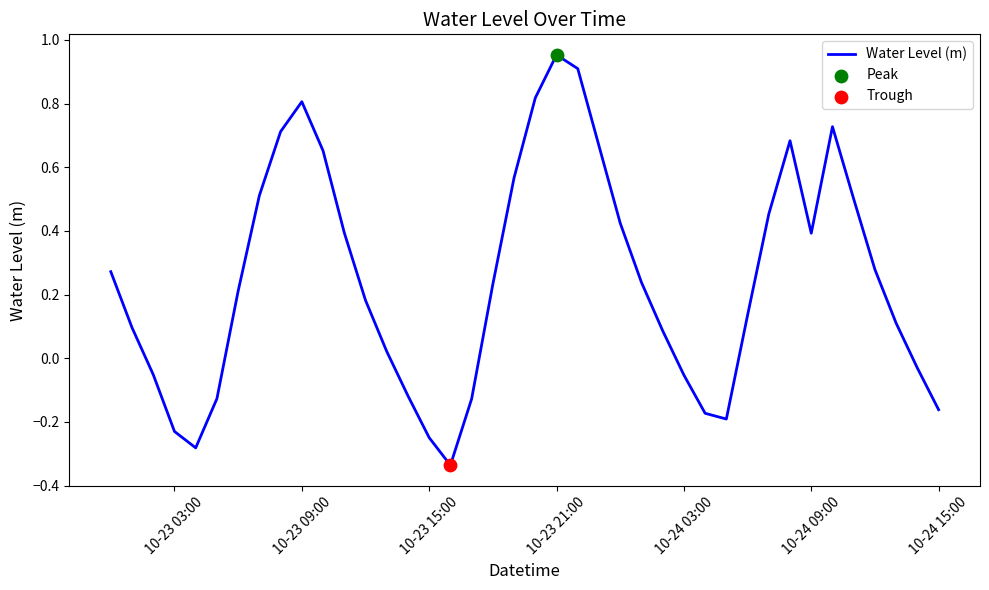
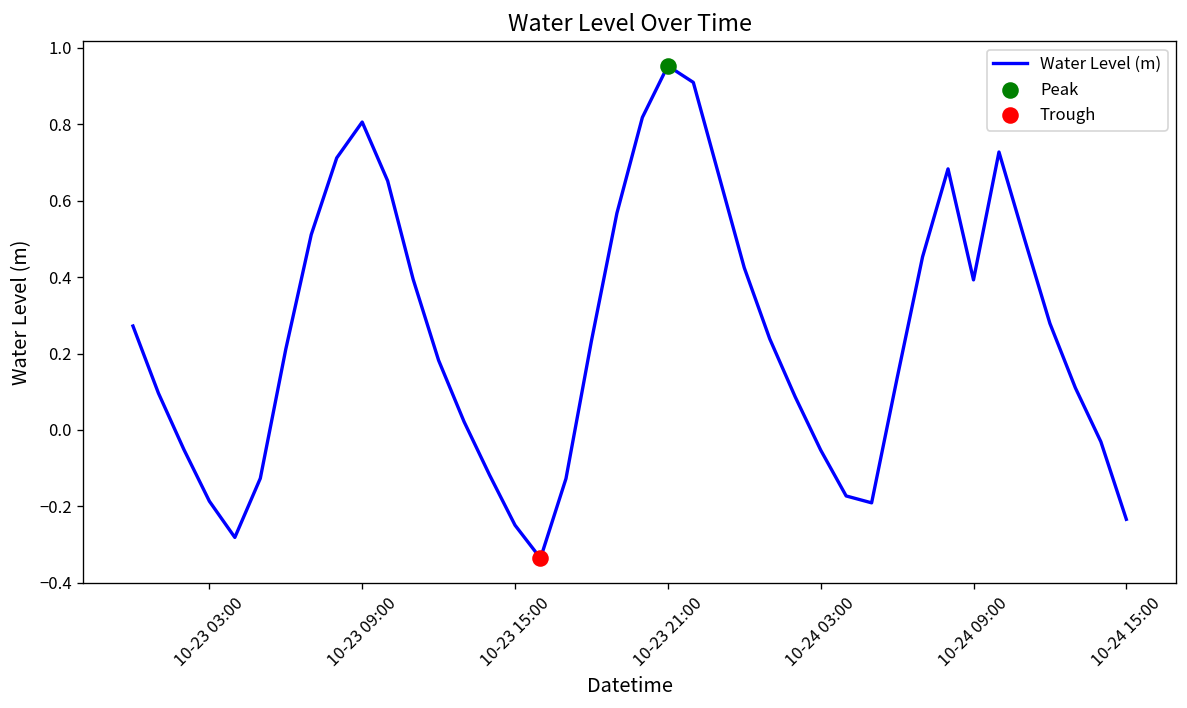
Water Level (m), 10-23 03:00: -0.23 -> -0.19
Water Level (m), 10-24 15:00: -0.16 -> -0.23
